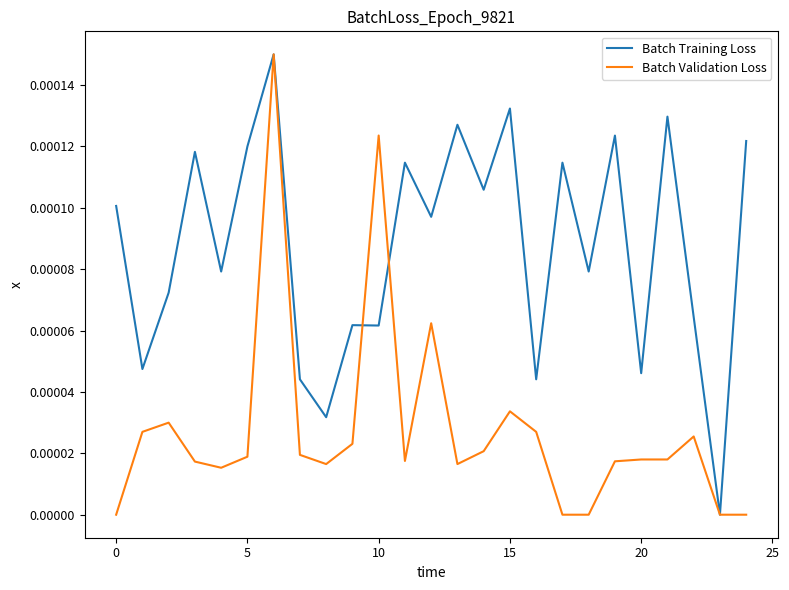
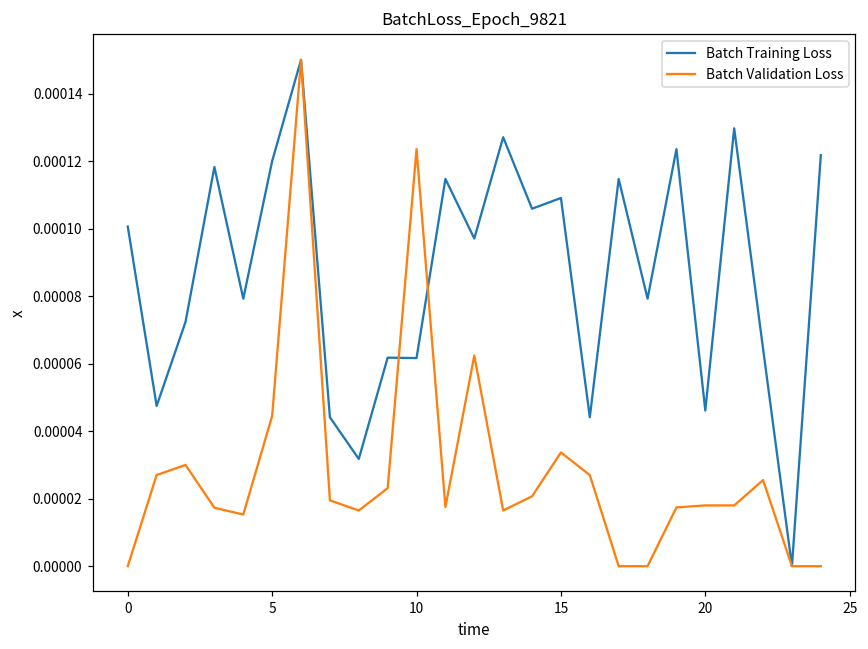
Batch Validation Loss, 5: 0.000019 -> 0.000044
Batch Training Loss, 15: 0.000132 -> 0.000109
